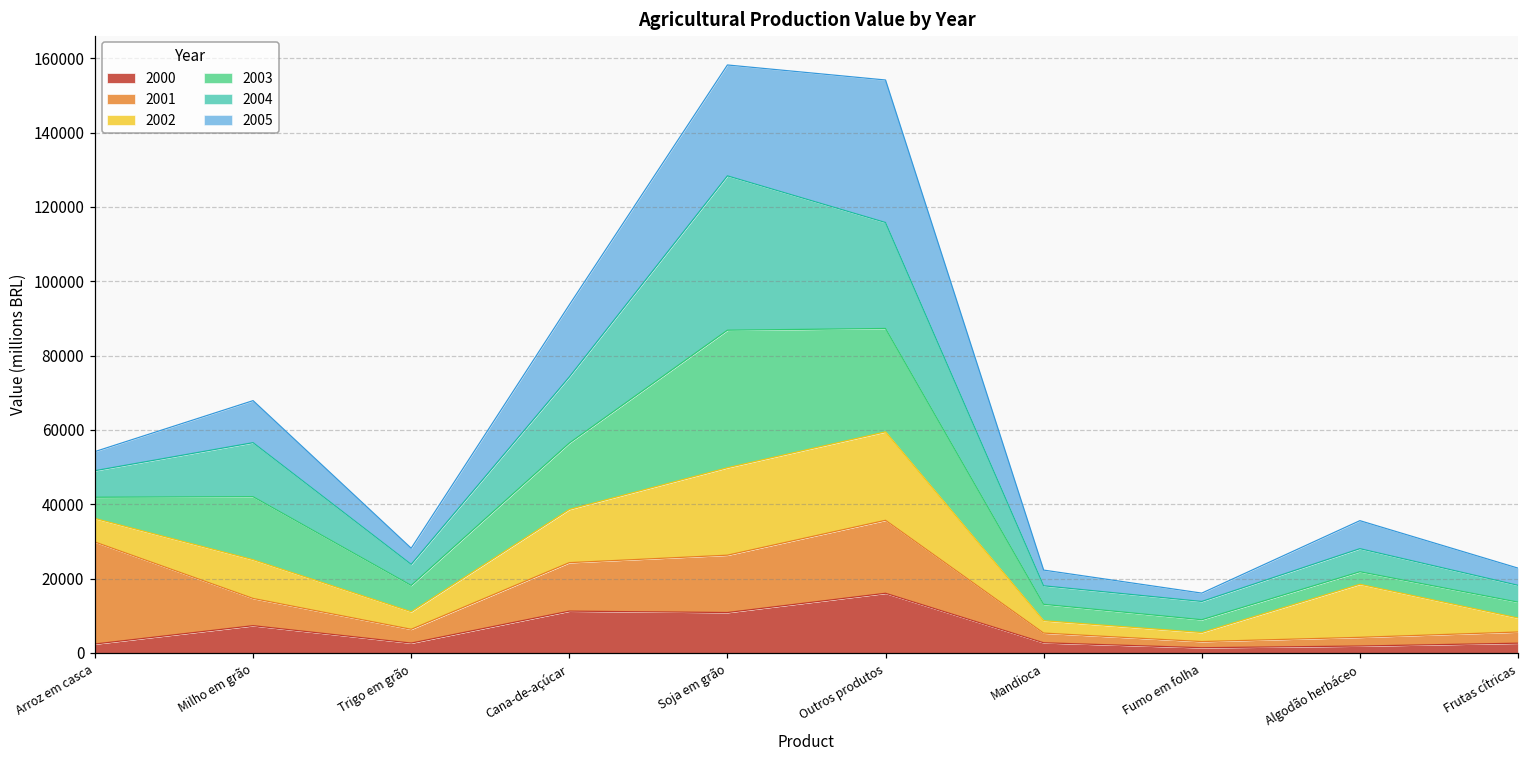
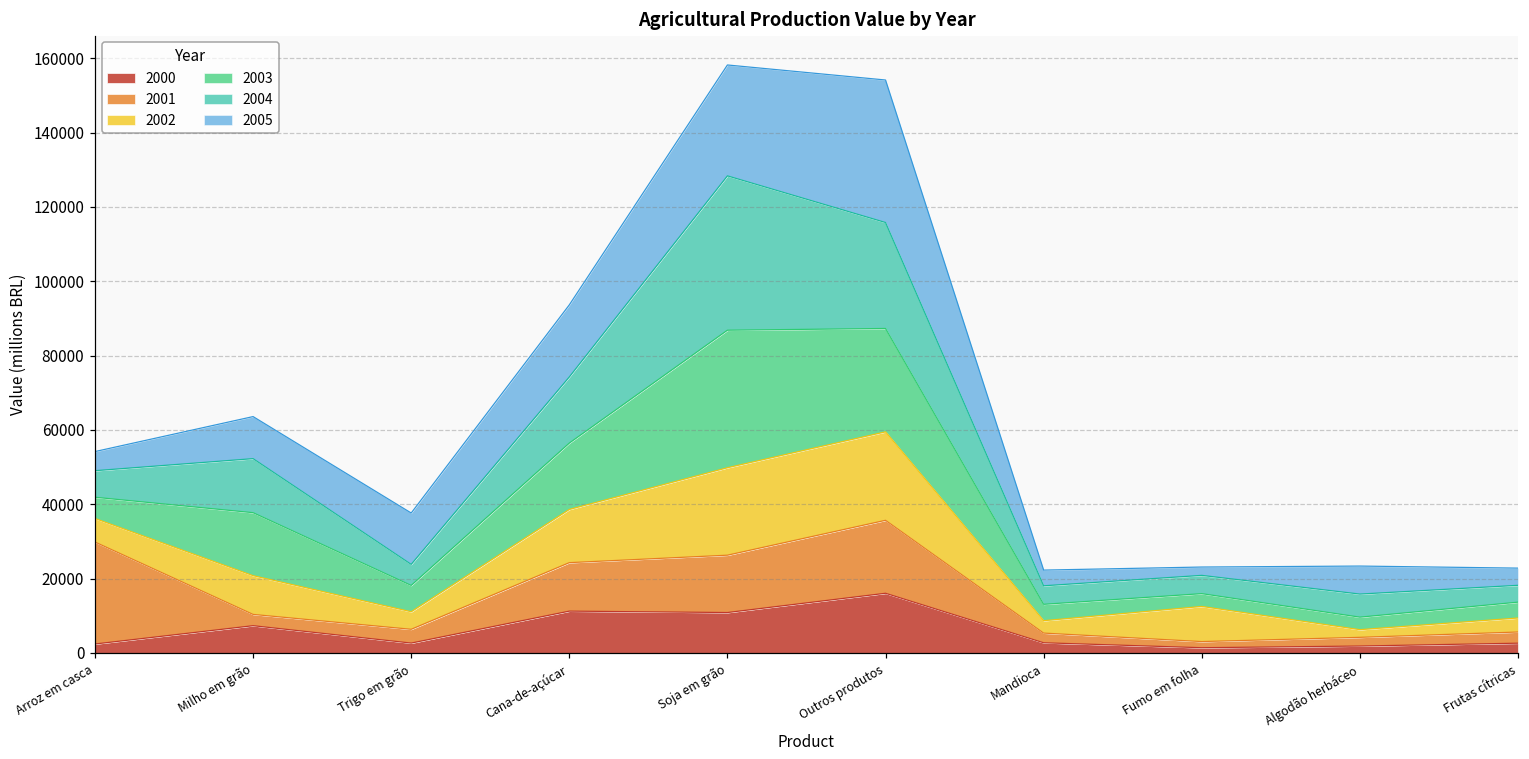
2001, Milho em grão: 7000 -> 3000
2005, Trigo em grão: 4000 -> 14000
2002, Fumo em folha: 2000 -> 9000
2002, Algodão herbáceo: 14000 -> 2000
